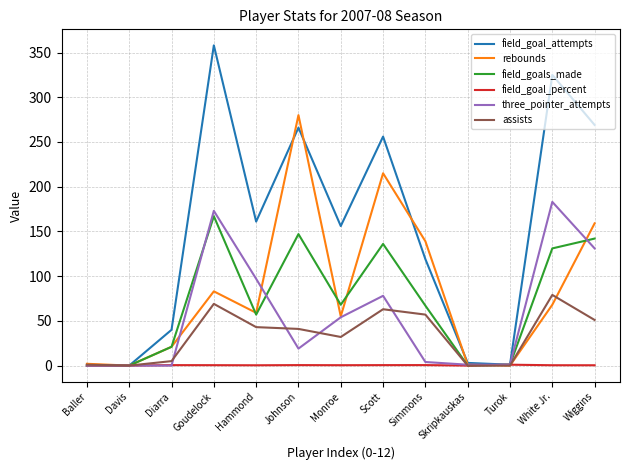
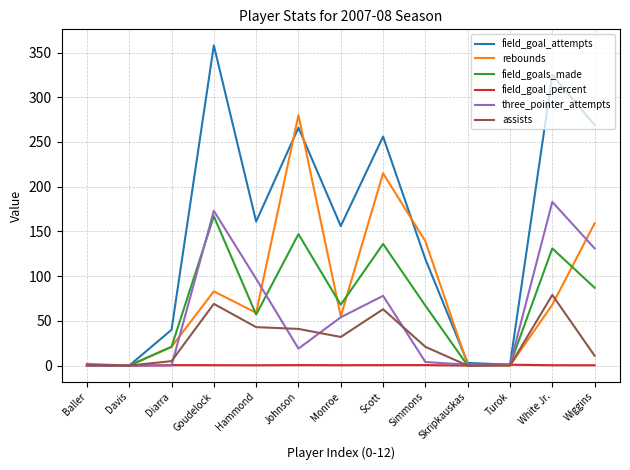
assists, Simmons: 60 -> 20
field_goals_made, Wiggins: 140 -> 90
assists, Wiggins: 50 -> 10
